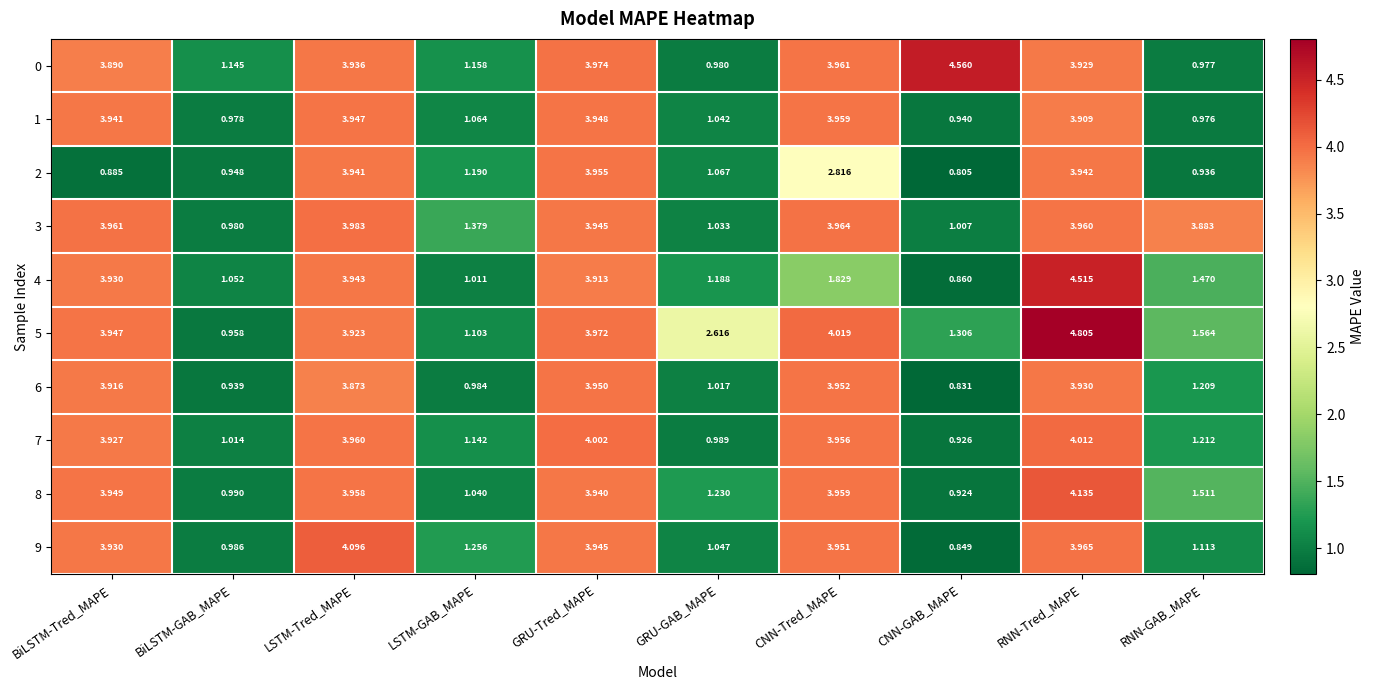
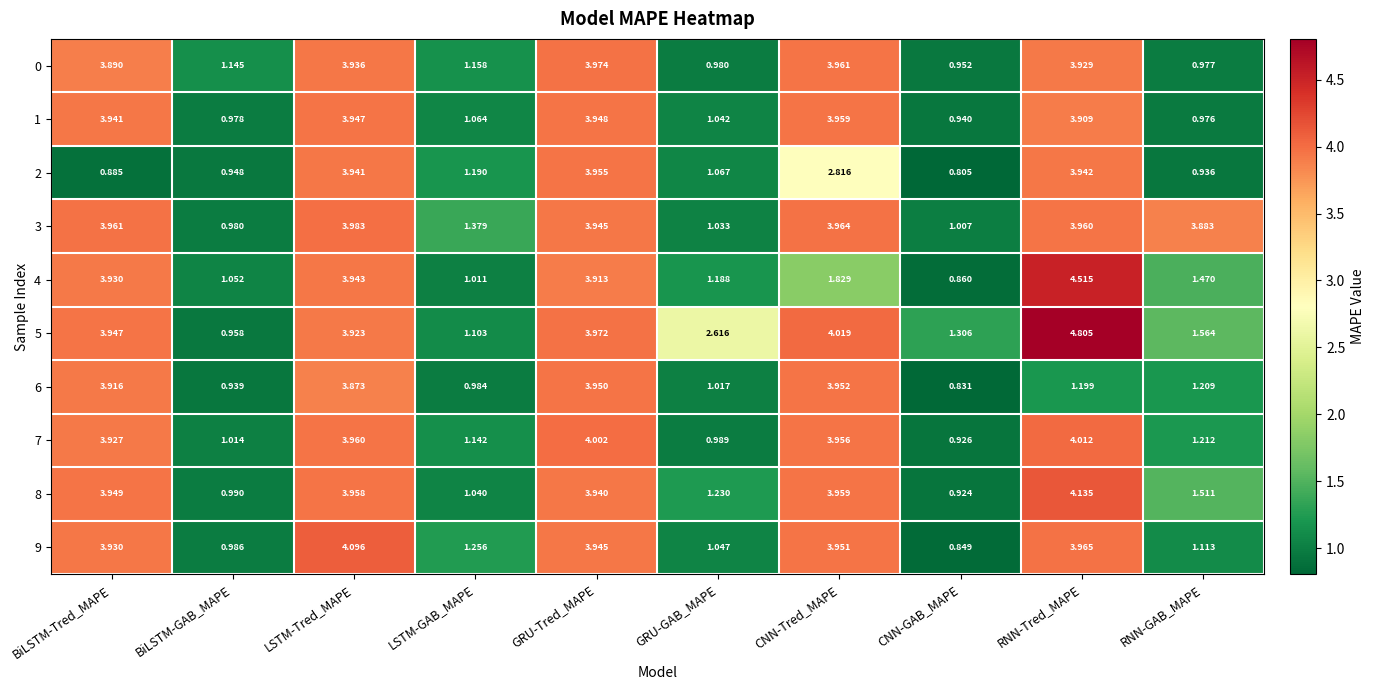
0, CNN-GAB_MAPE: 4.560 -> 0.952
6, RNN-Tred_MAPE: 3.930 -> 1.199
